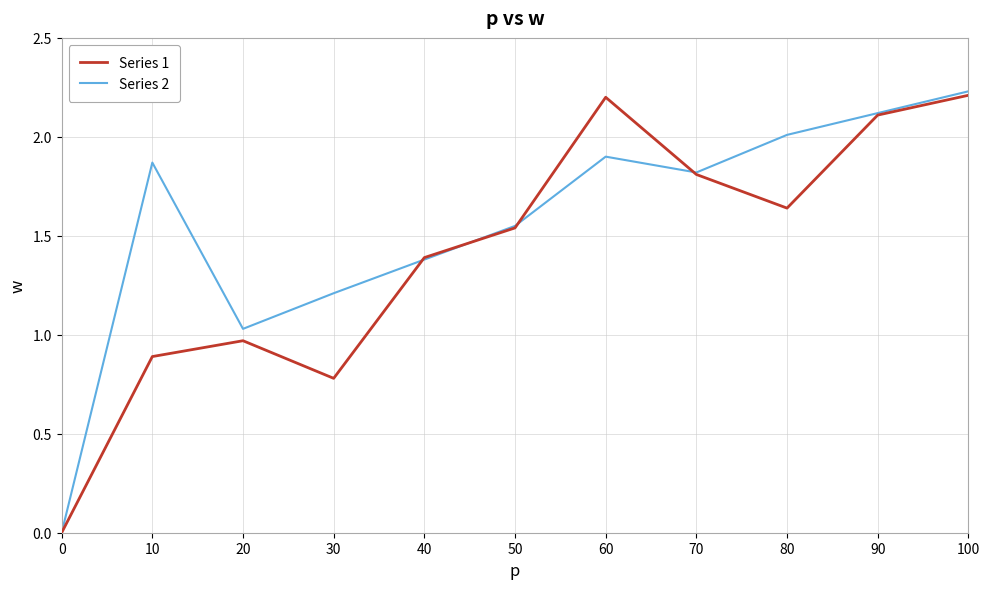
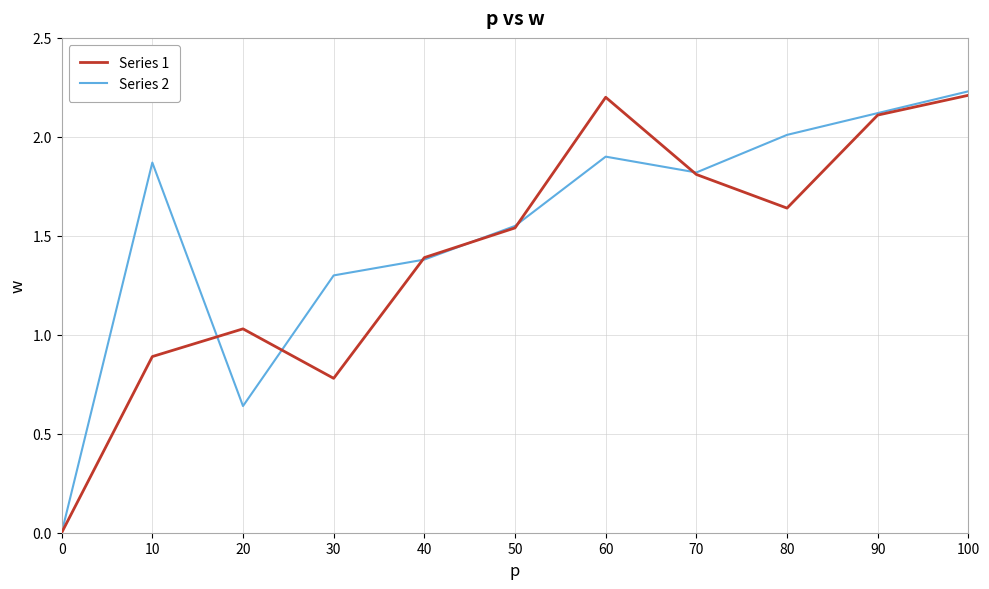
Series 1, 20: 0.97 -> 1.03
Series 2, 20: 1.03 -> 0.64
Series 2, 30: 1.21 -> 1.30
